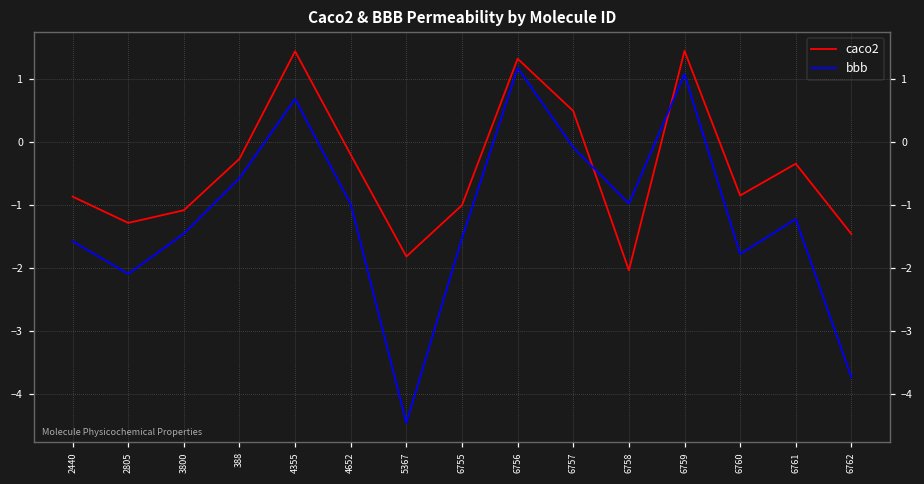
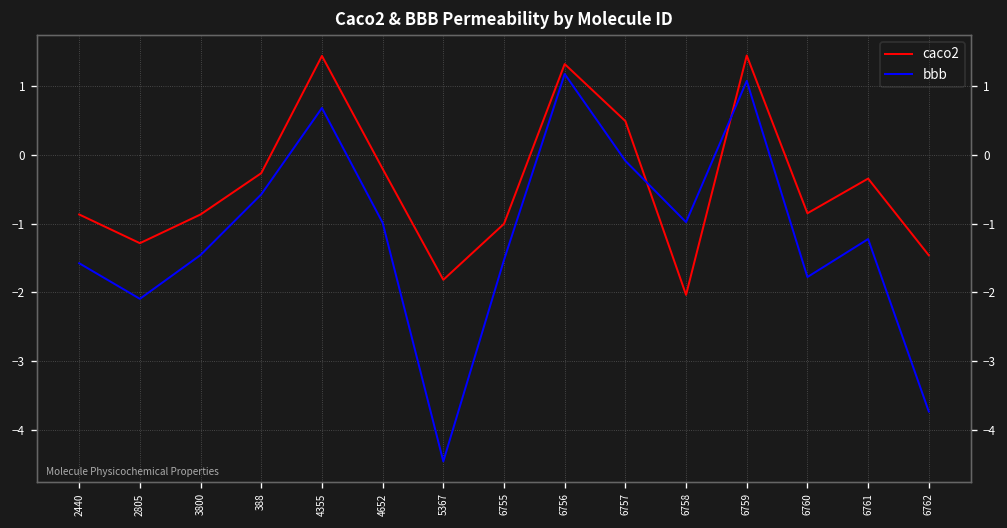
caco2, 3800: -1.1 -> -0.9
